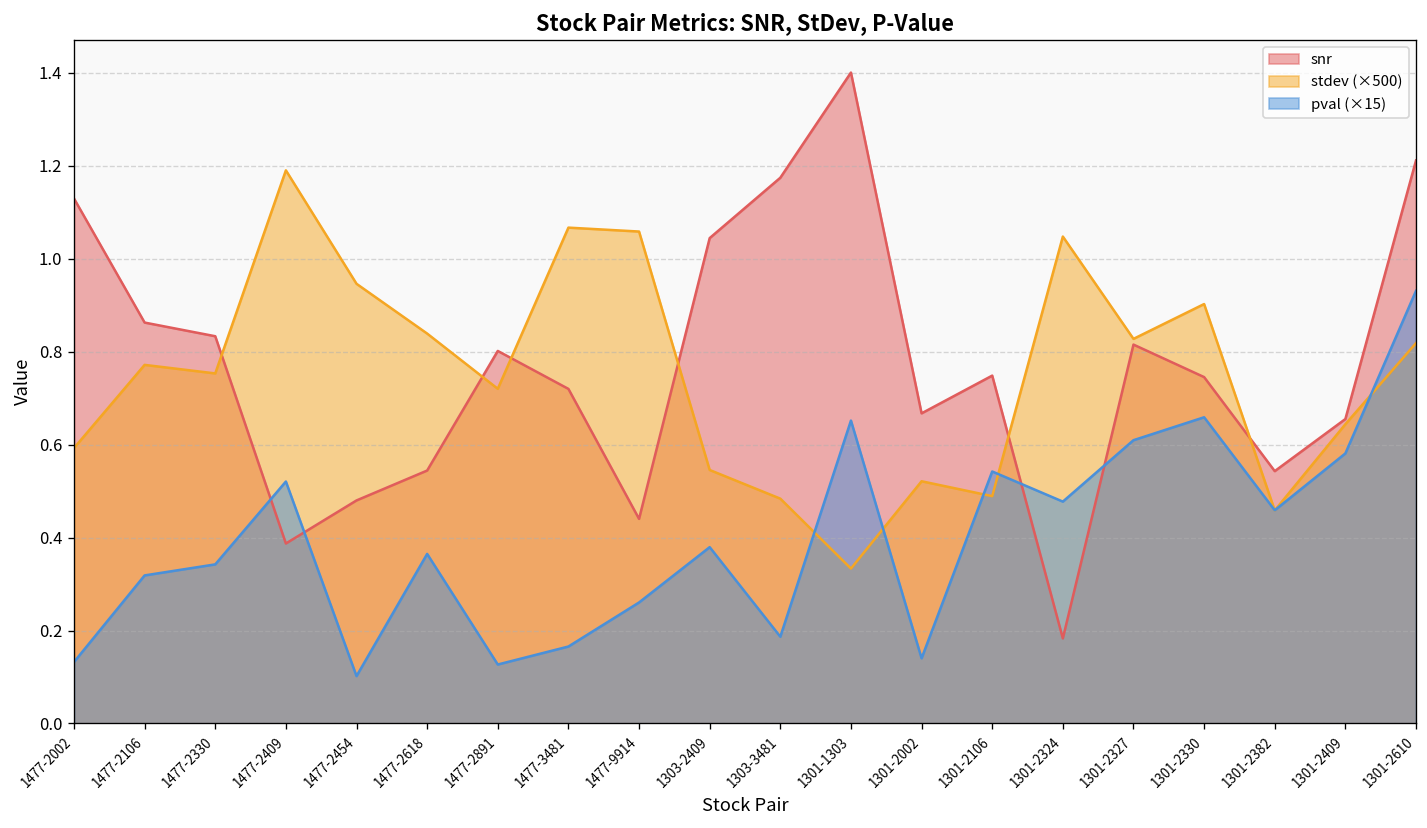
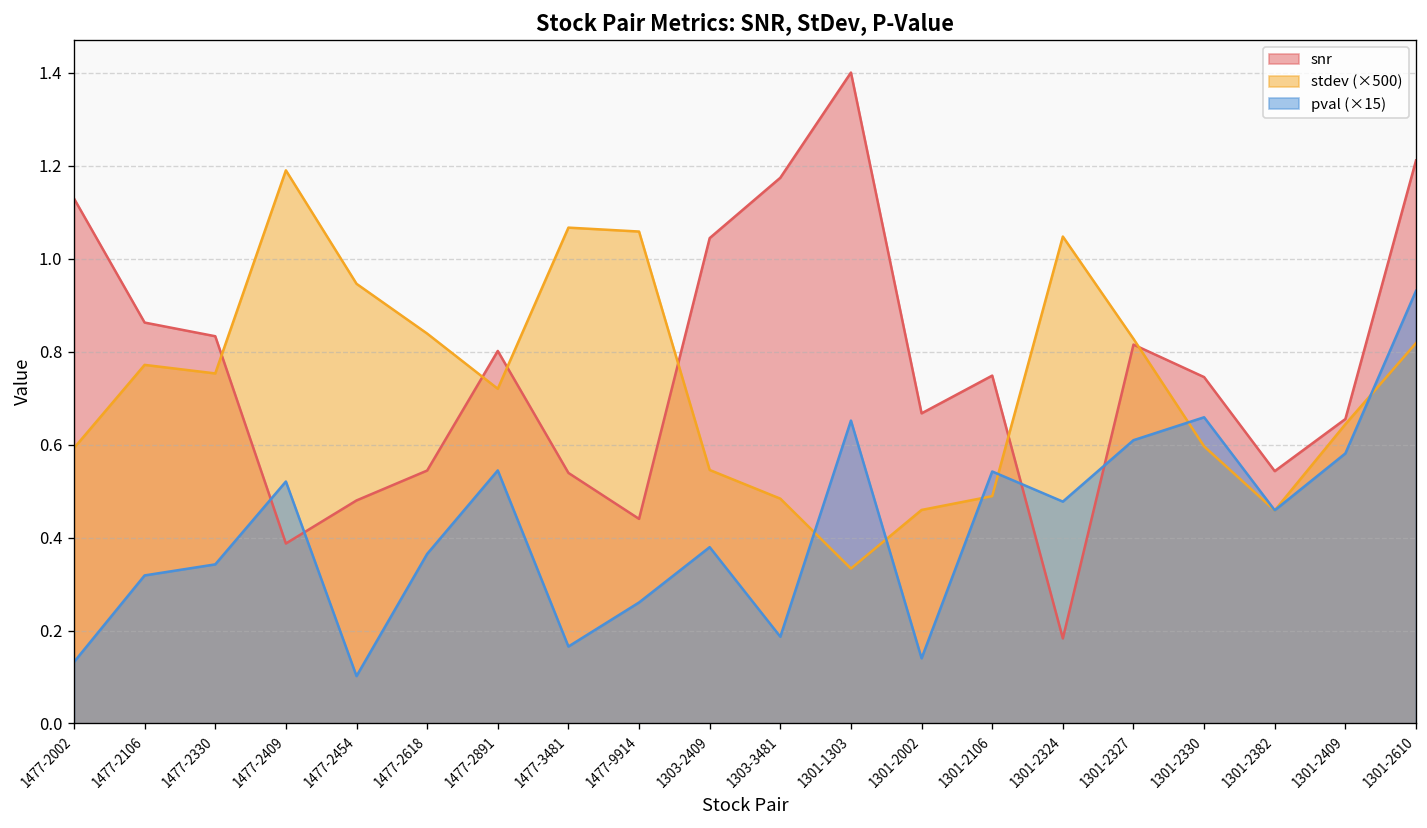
pval (×15), 1477-2891: 0.13 -> 0.54
snr, 1477-3481: 0.72 -> 0.54
stdev (×500), 1301-2002: 0.52 -> 0.46
stdev (×500), 1301-2330: 0.90 -> 0.60
